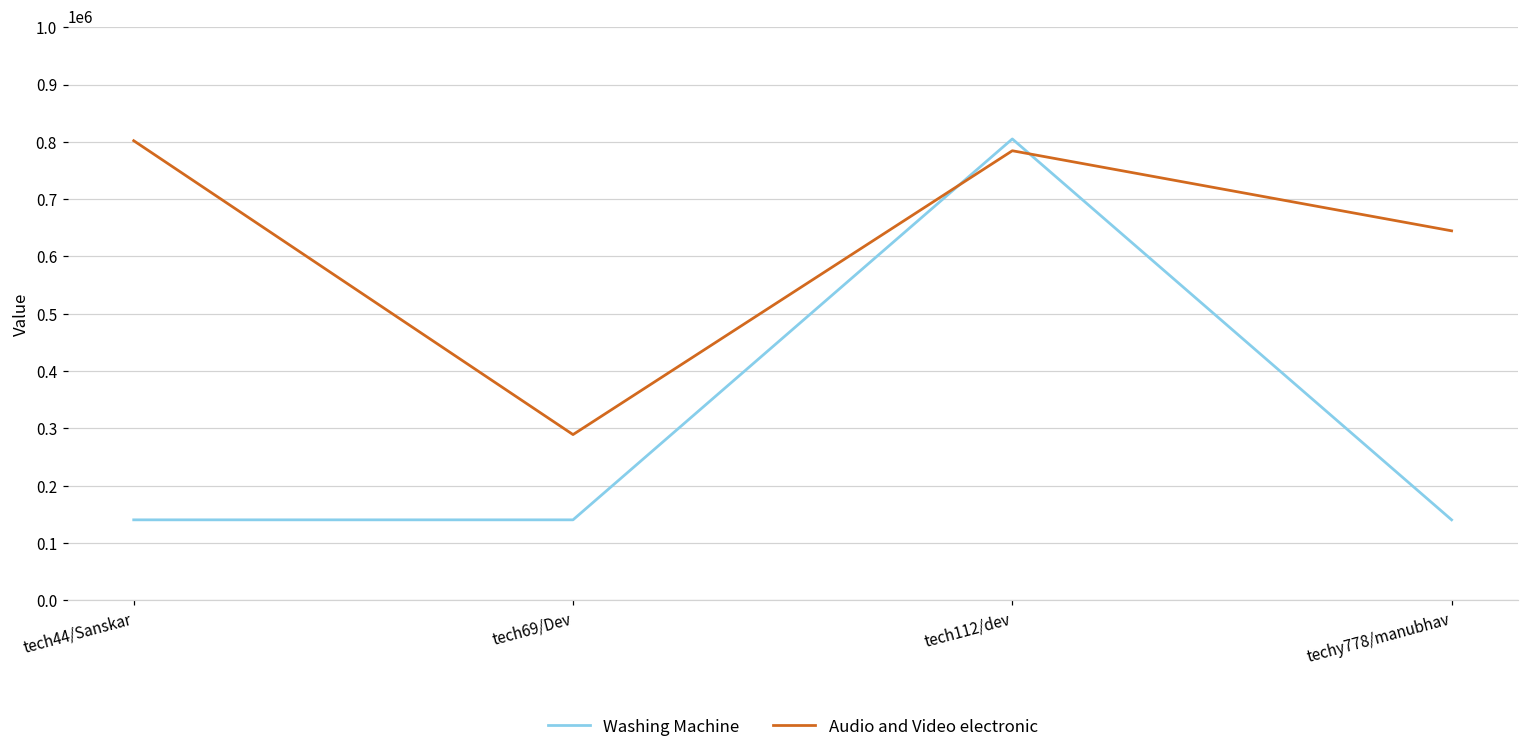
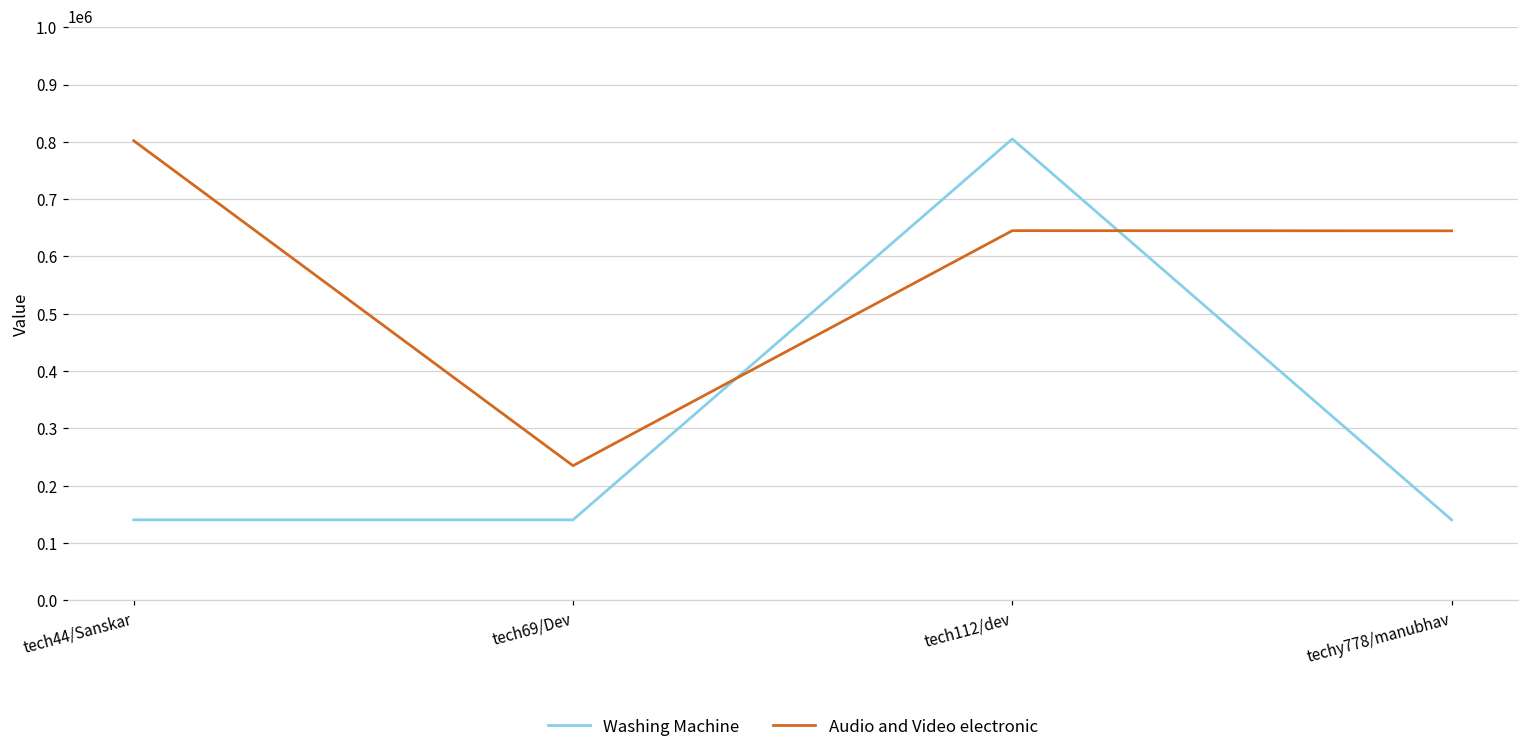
Audio and Video electronic, tech69/Dev: 290000 -> 230000
Audio and Video electronic, tech112/dev: 780000 -> 650000
